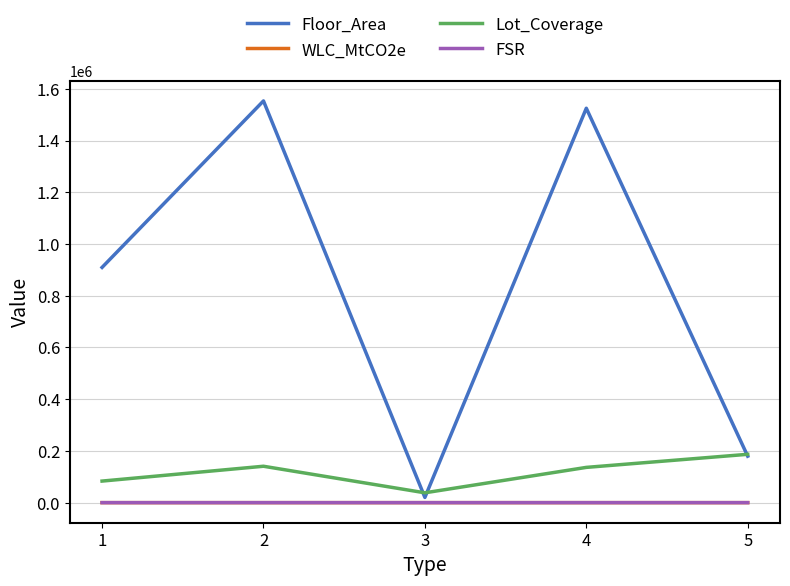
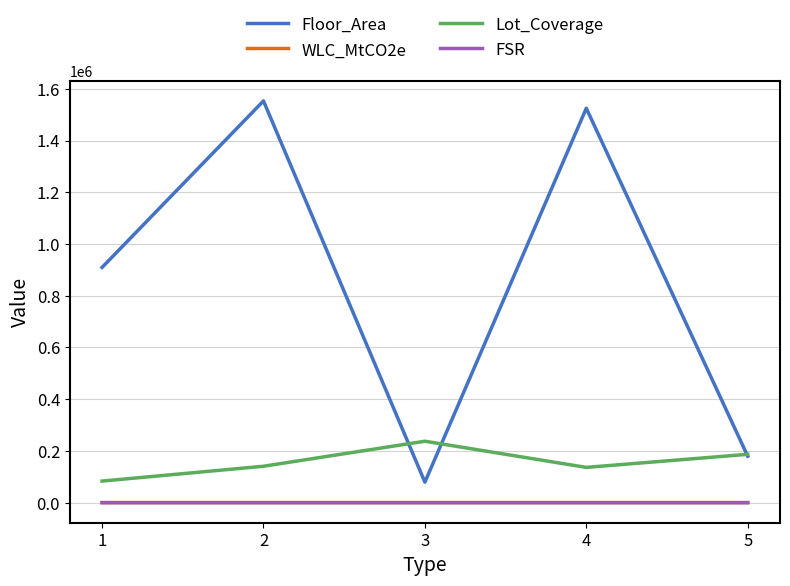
Floor_Area, 3: 20000 -> 80000
Lot_Coverage, 3: 40000 -> 240000
